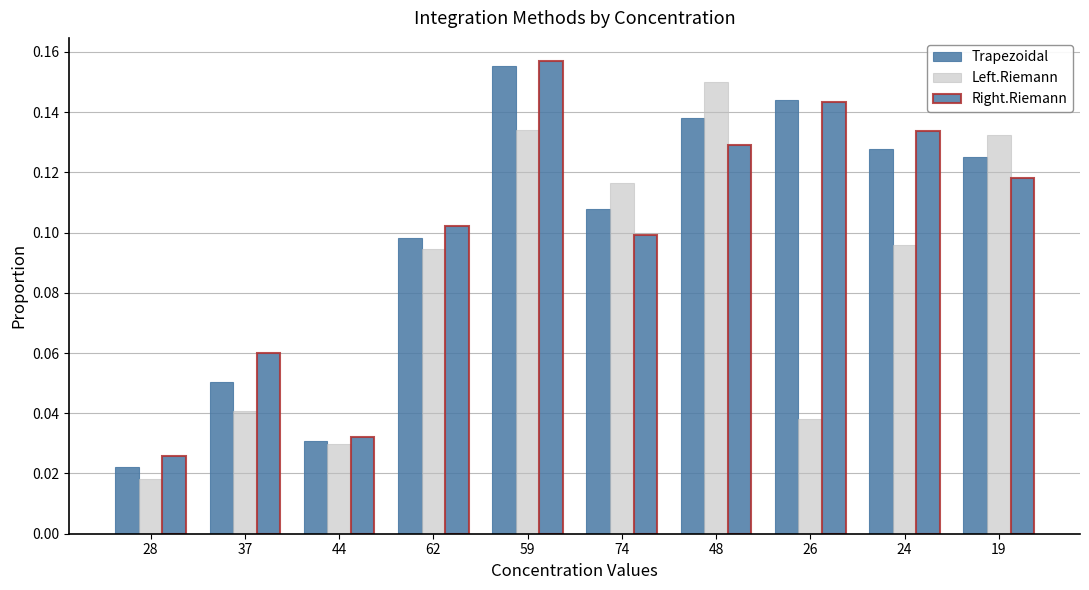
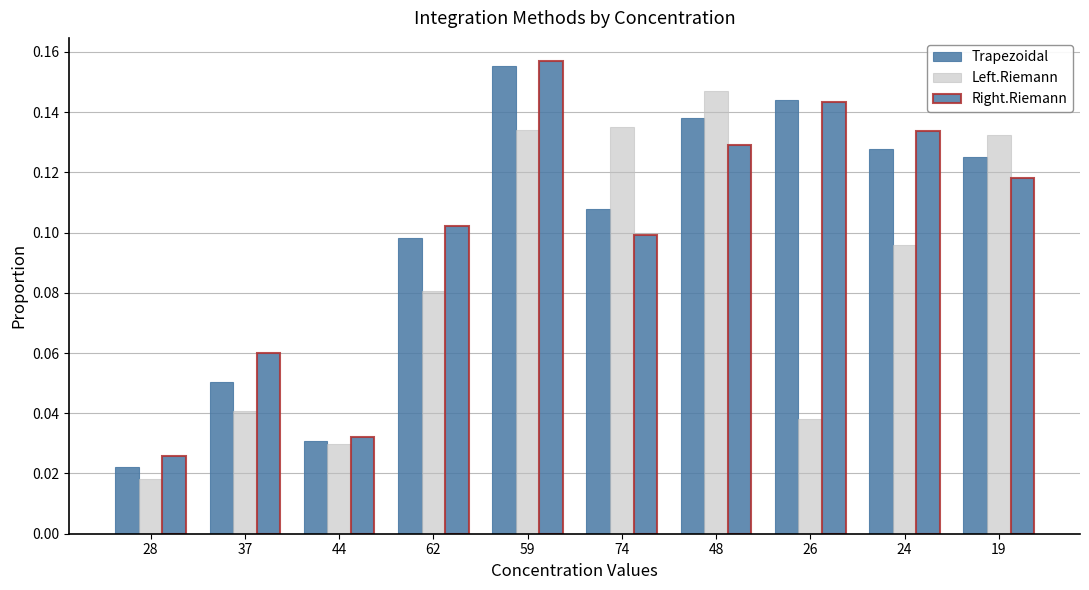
Left.Riemann, 62: 0.094 -> 0.081
Left.Riemann, 74: 0.117 -> 0.135
Left.Riemann, 48: 0.150 -> 0.147
